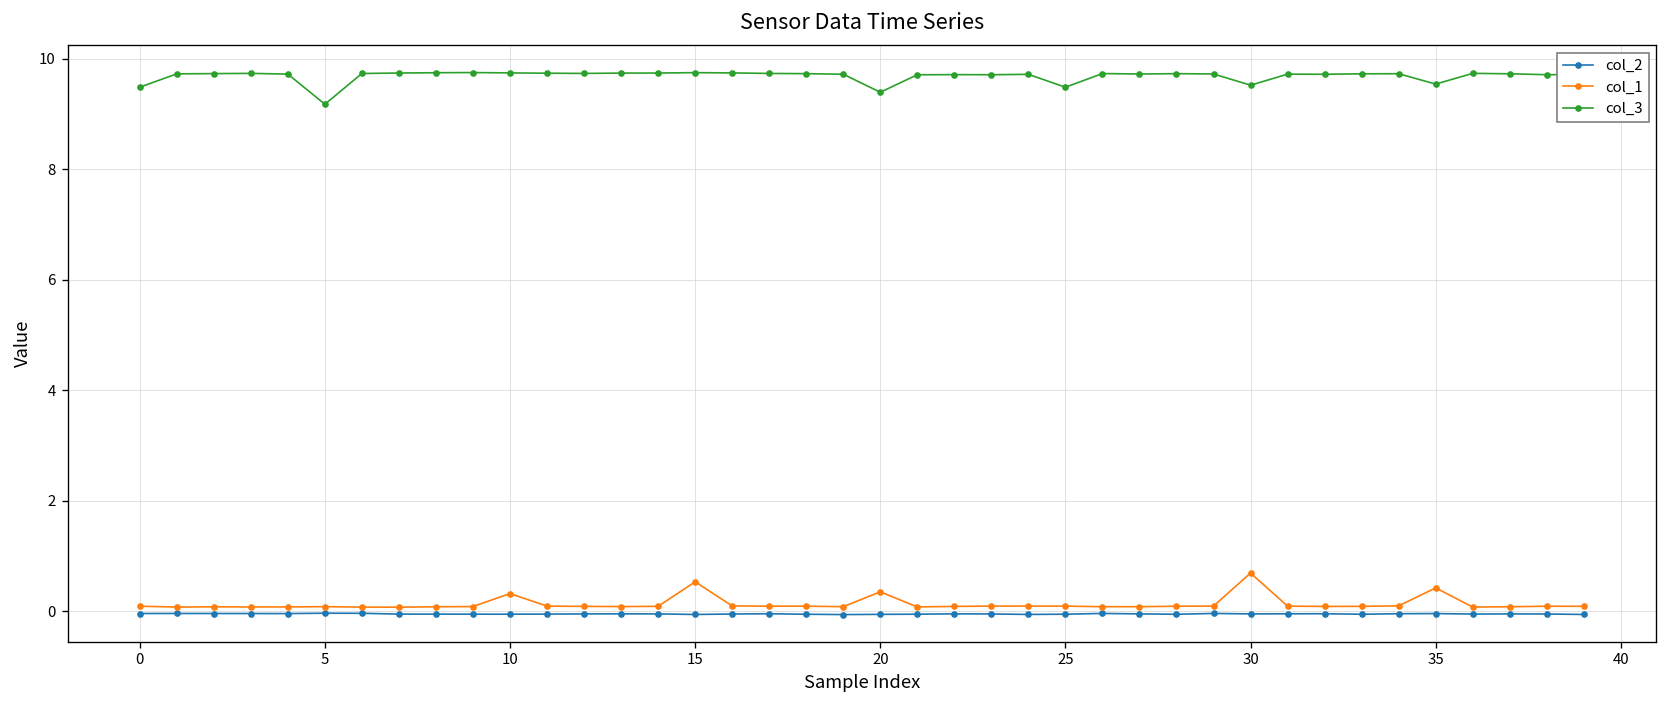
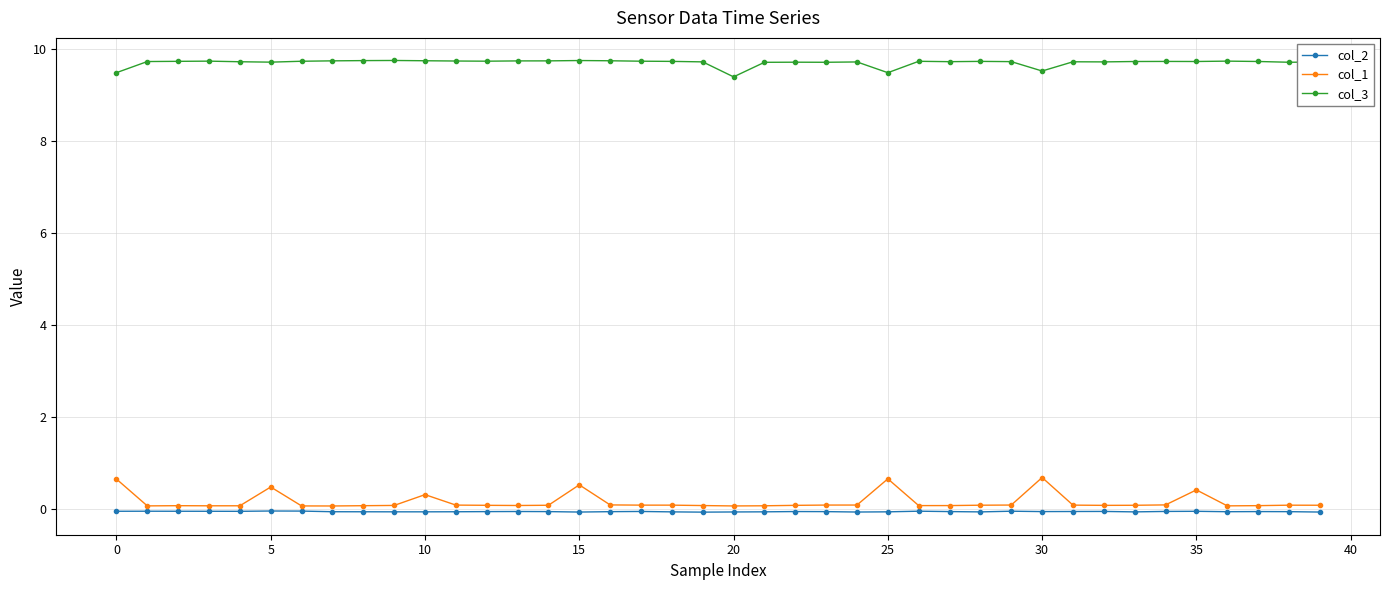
col_1, 0: 0.1 -> 0.7
col_1, 5: 0.1 -> 0.5
col_3, 5: 9.2 -> 9.7
col_1, 20: 0.4 -> 0.1
col_1, 25: 0.1 -> 0.7
col_3, 35: 9.5 -> 9.7
